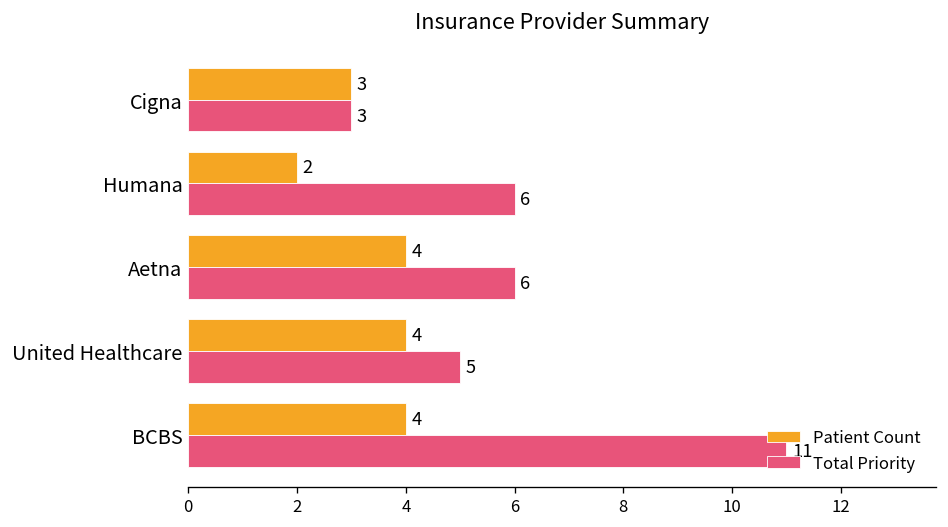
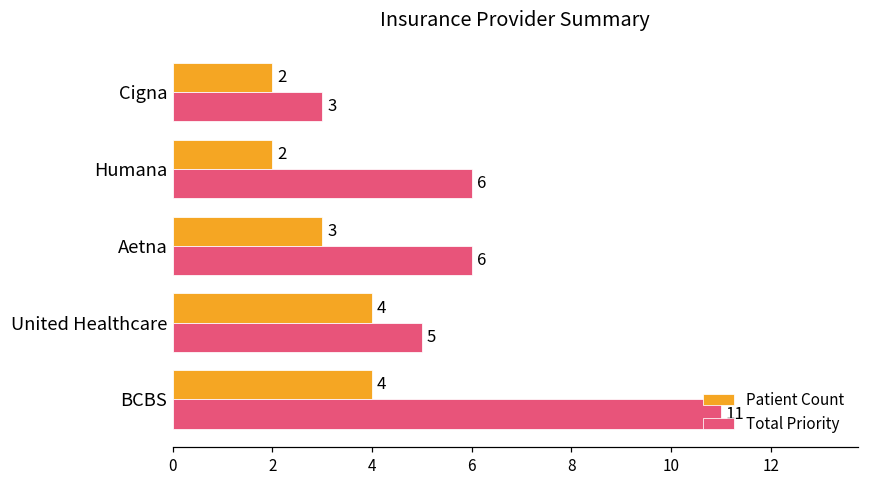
Patient Count, Cigna: 3 -> 2
Patient Count, Aetna: 4 -> 3
